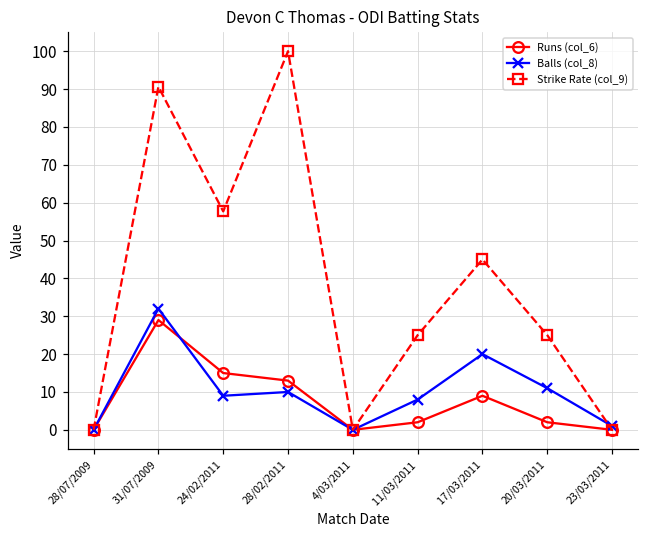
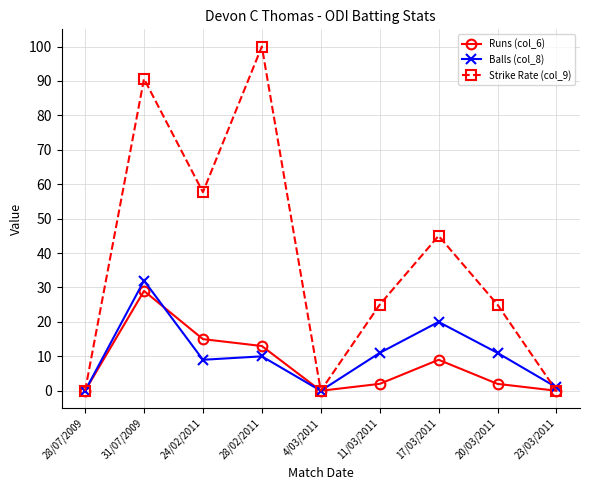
Balls (col_8), 11/03/2011: 8 -> 11
